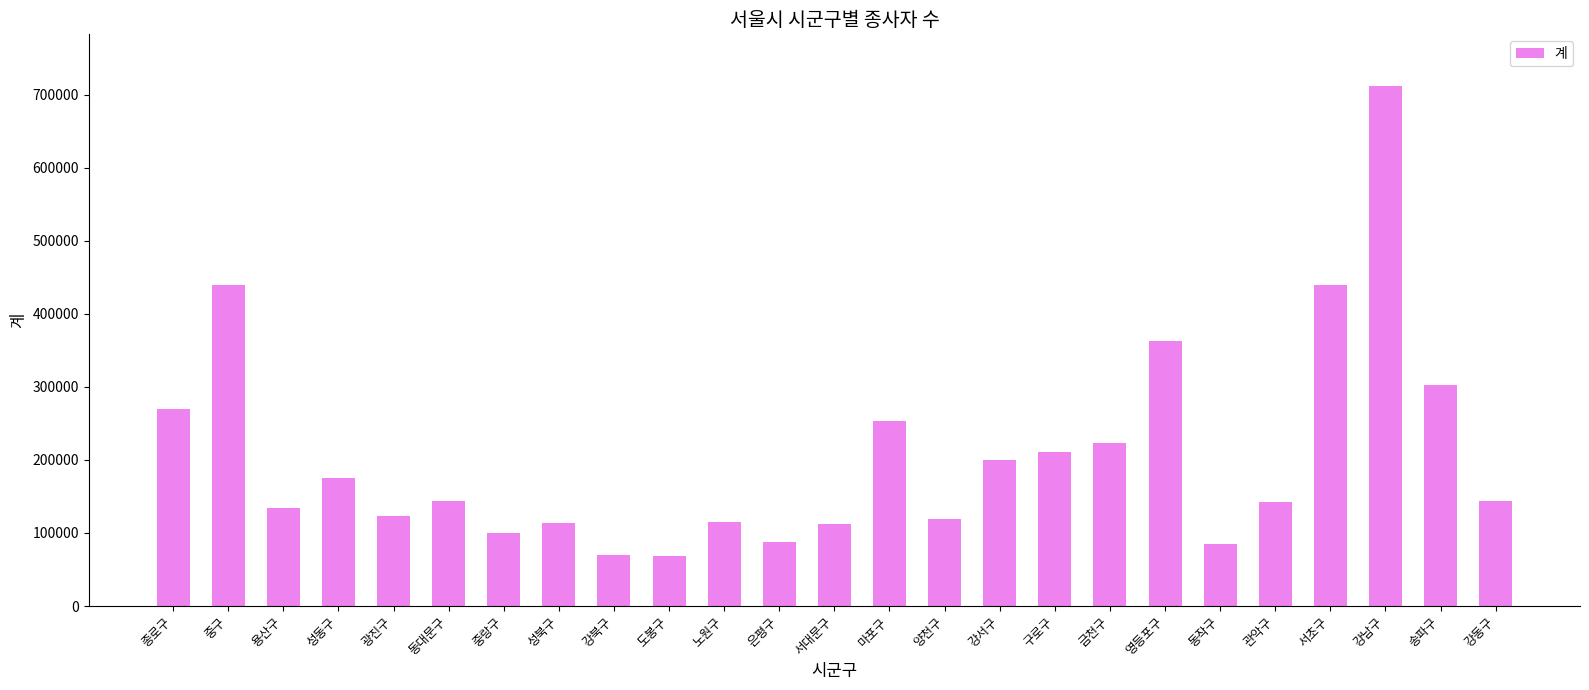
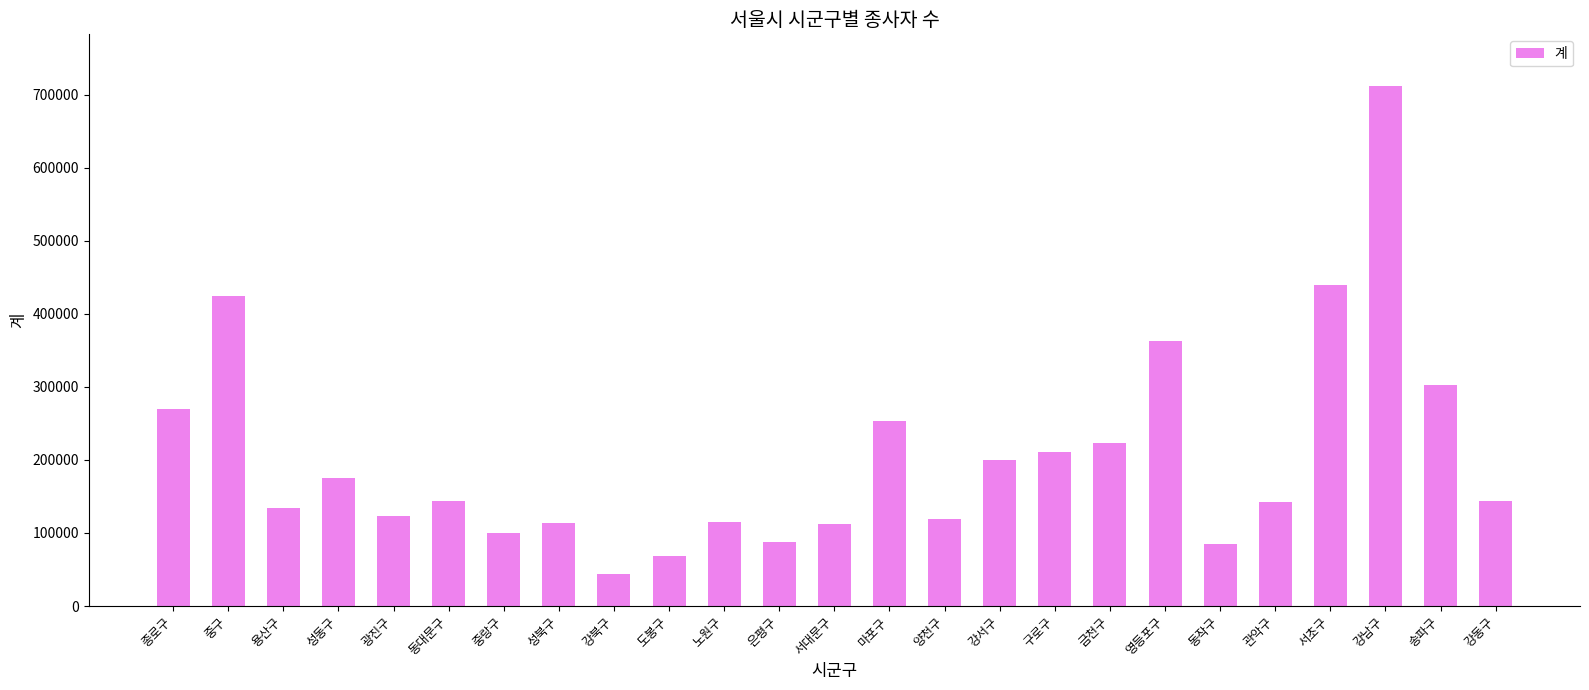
중구: 440000 -> 420000
강북구: 70000 -> 40000
